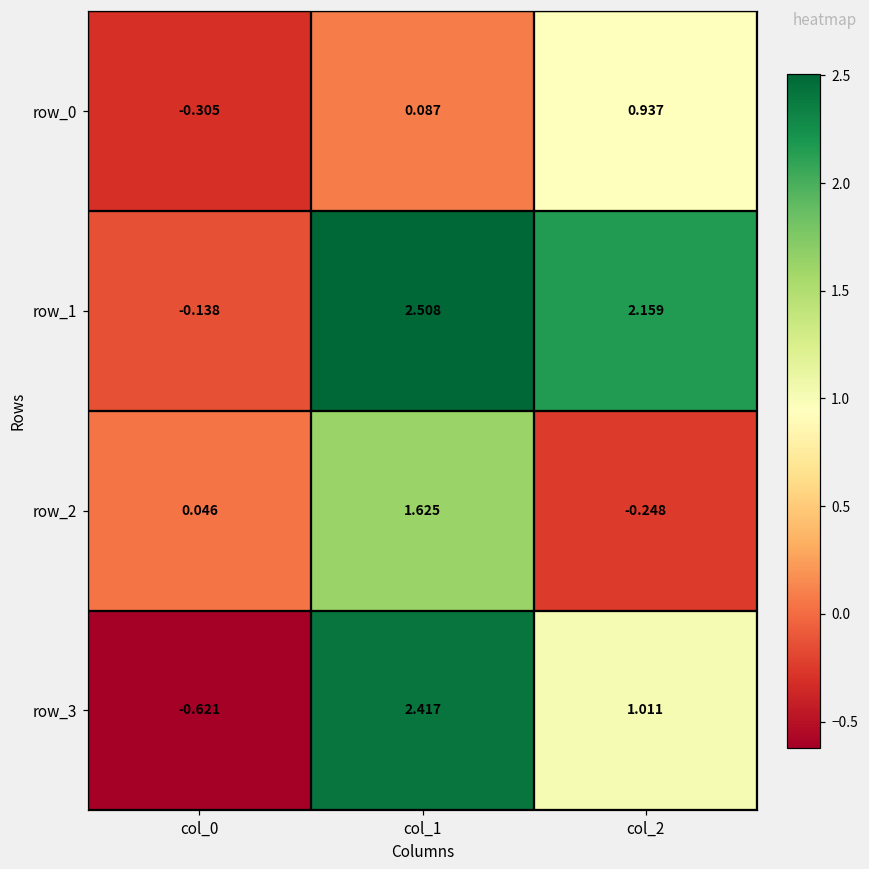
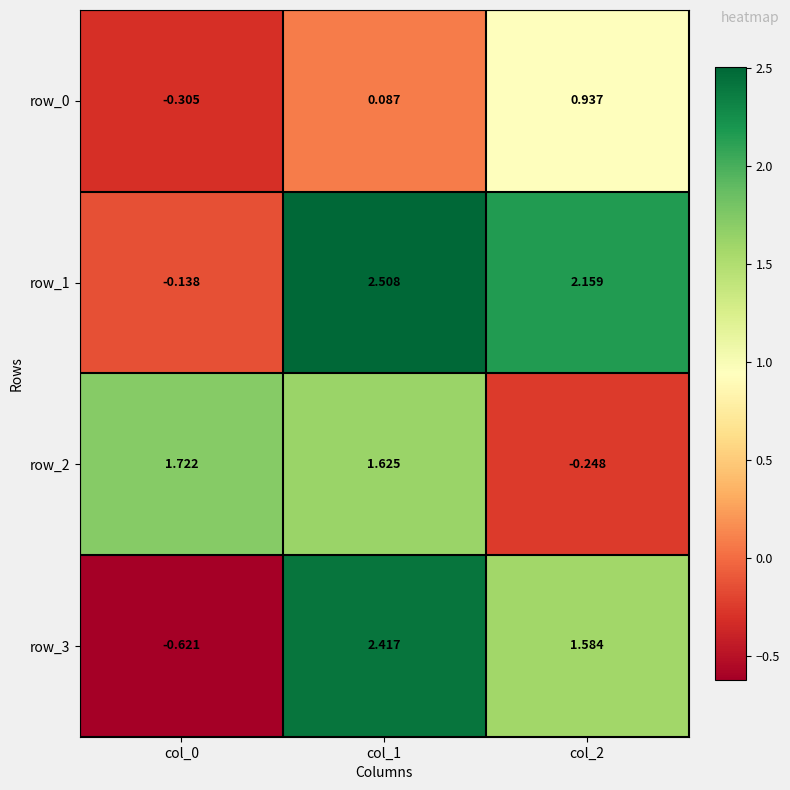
row_2, col_0: 0.046 -> 1.722
row_3, col_2: 1.011 -> 1.584
